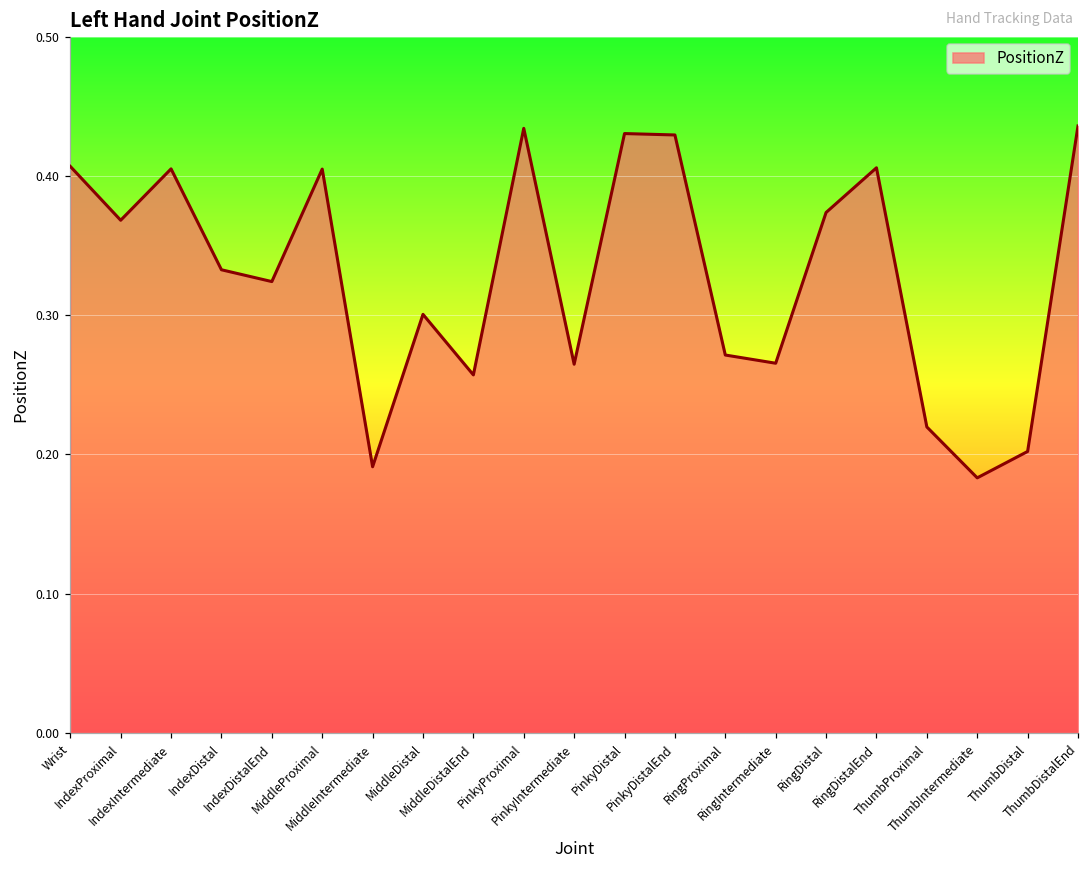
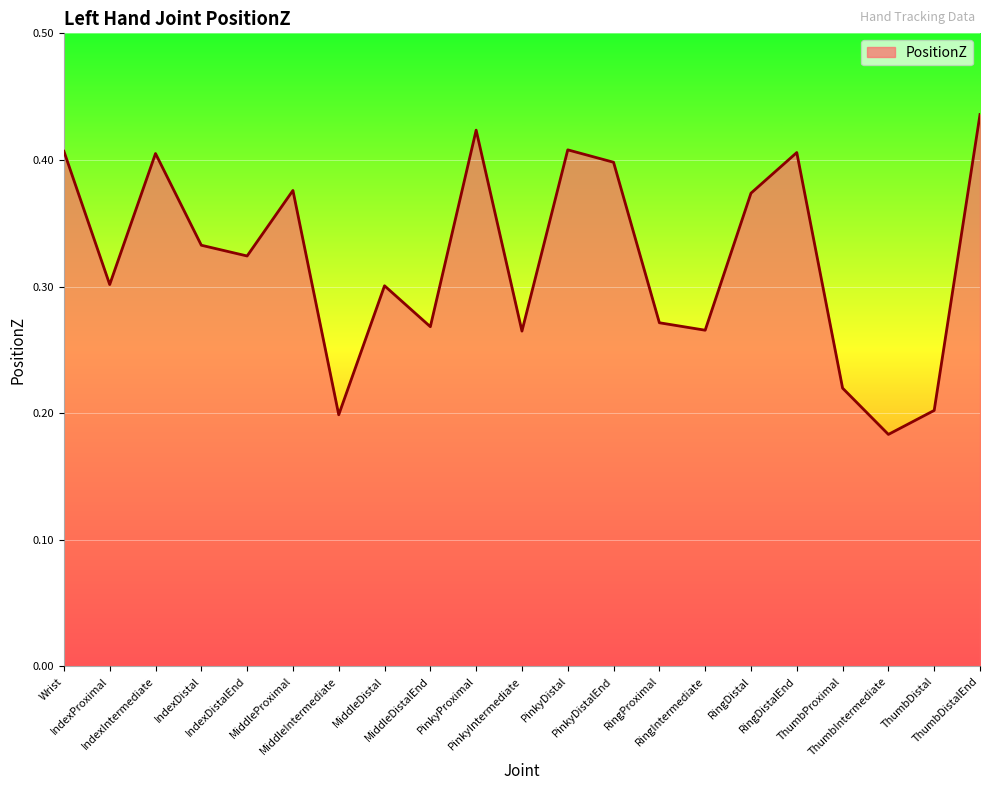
IndexProximal: 0.368 -> 0.302
MiddleProximal: 0.405 -> 0.376
MiddleIntermediate: 0.191 -> 0.199
MiddleDistalEnd: 0.257 -> 0.268
PinkyProximal: 0.434 -> 0.424
PinkyDistal: 0.430 -> 0.408
PinkyDistalEnd: 0.429 -> 0.398
